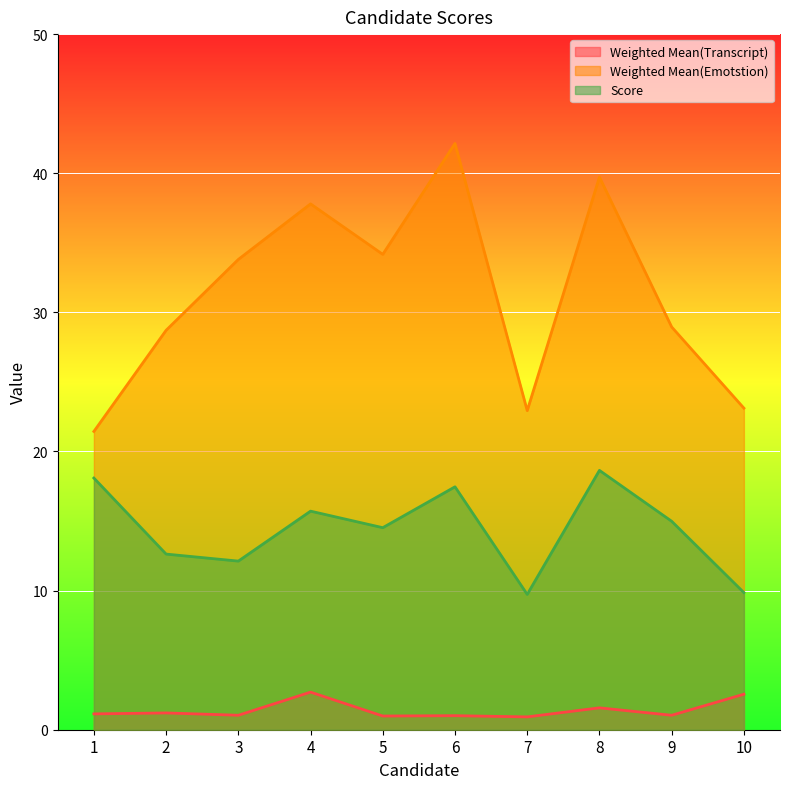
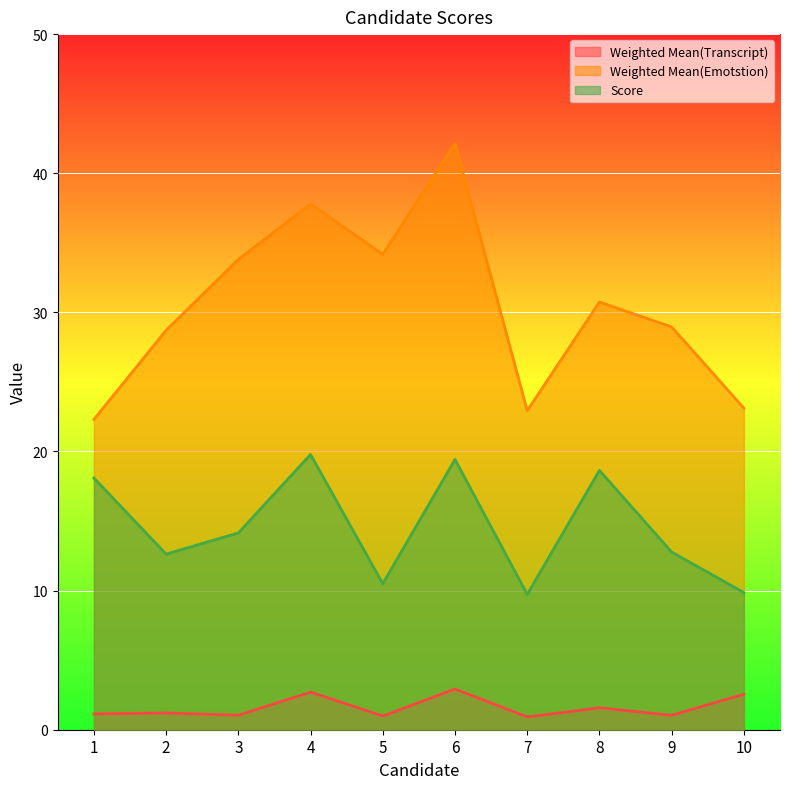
Weighted Mean(Emotstion), 1: 21.4 -> 22.3
Score, 3: 12.1 -> 14.1
Score, 4: 15.7 -> 19.8
Score, 5: 14.5 -> 10.5
Weighted Mean(Transcript), 6: 1.0 -> 2.9
Score, 6: 17.5 -> 19.4
Weighted Mean(Emotstion), 8: 39.7 -> 30.7
Score, 9: 15.0 -> 12.8
